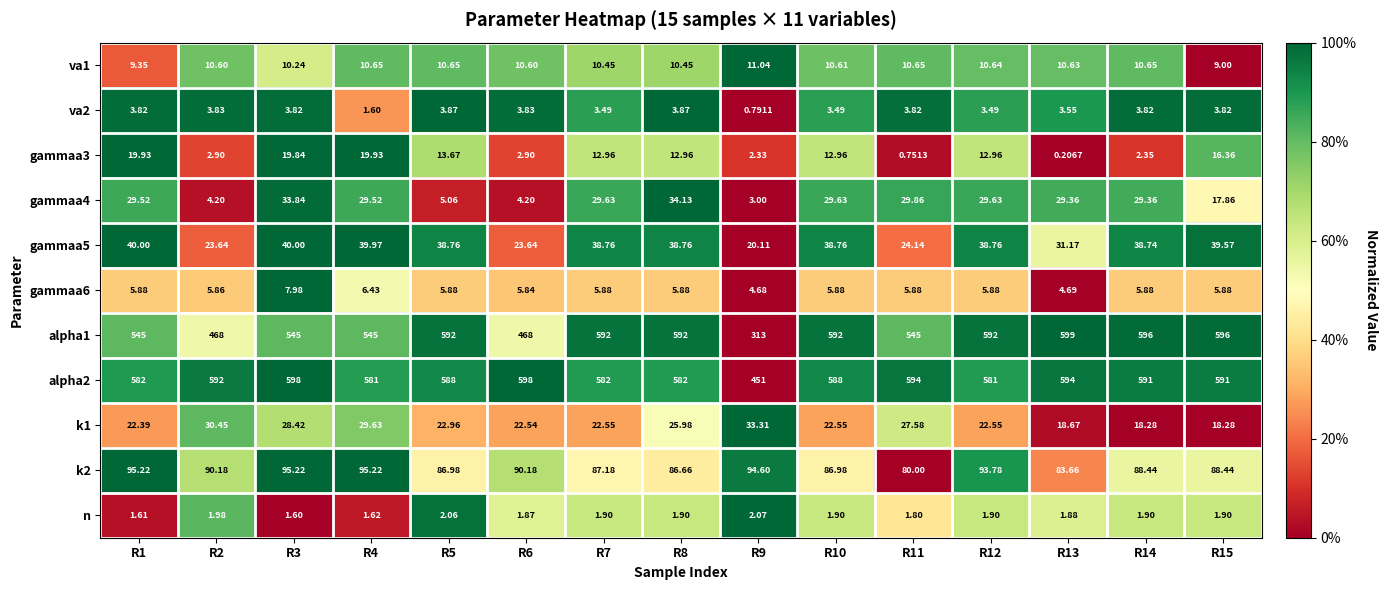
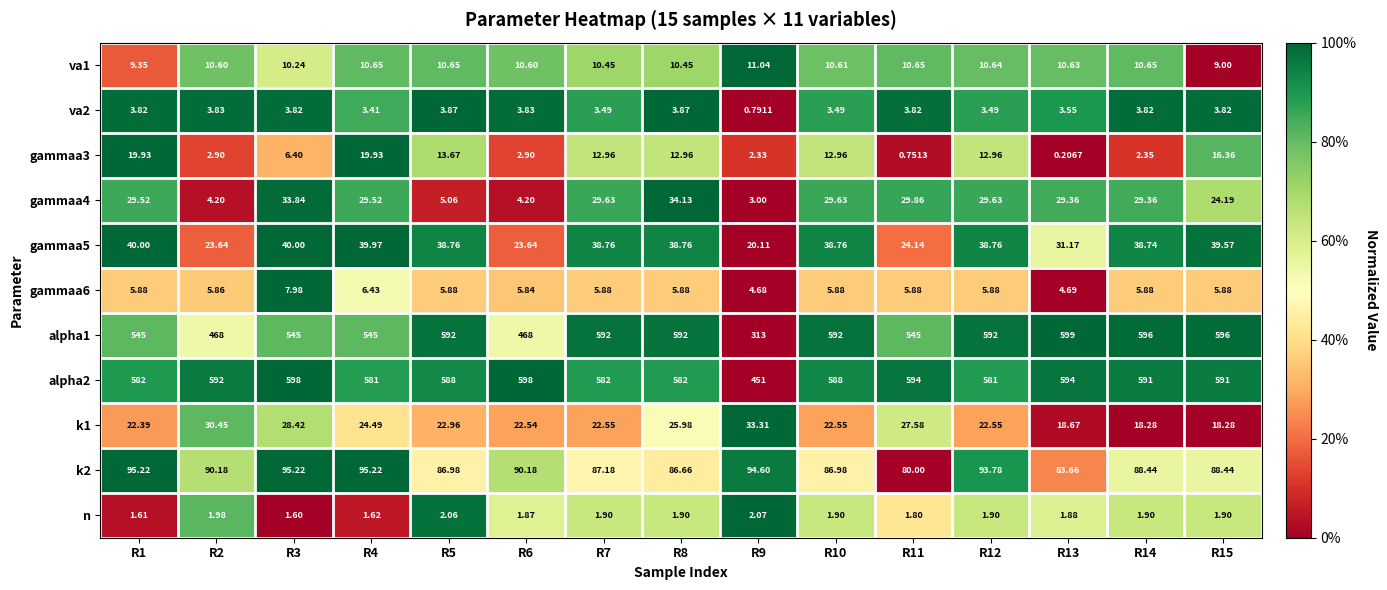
va2, R4: 1.60 -> 3.41
gammaa3, R3: 19.84 -> 6.40
gammaa4, R15: 17.86 -> 24.19
k1, R4: 29.63 -> 24.49
